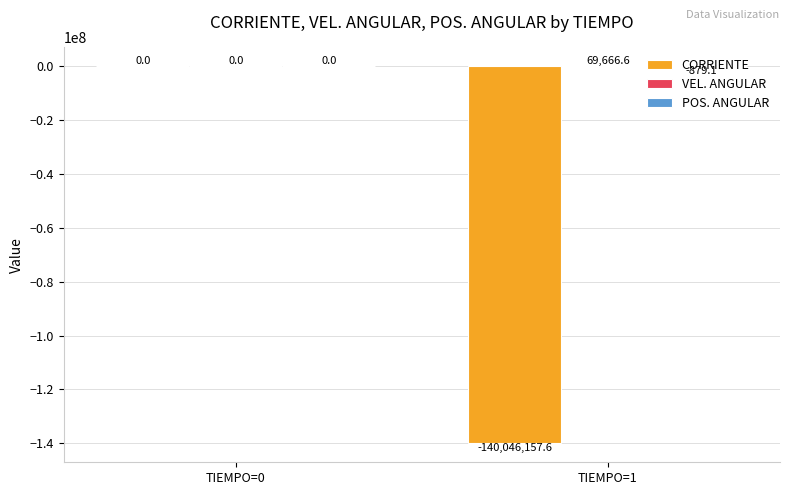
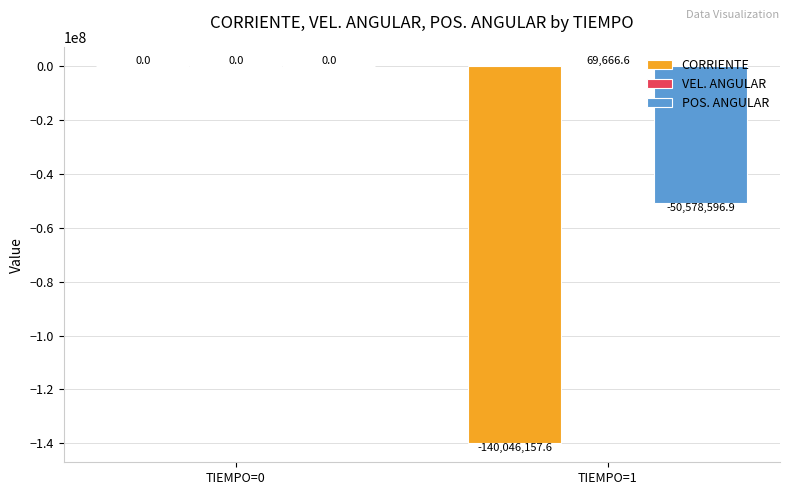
POS. ANGULAR, TIEMPO=1: -879.1 -> -50,578,596.9
